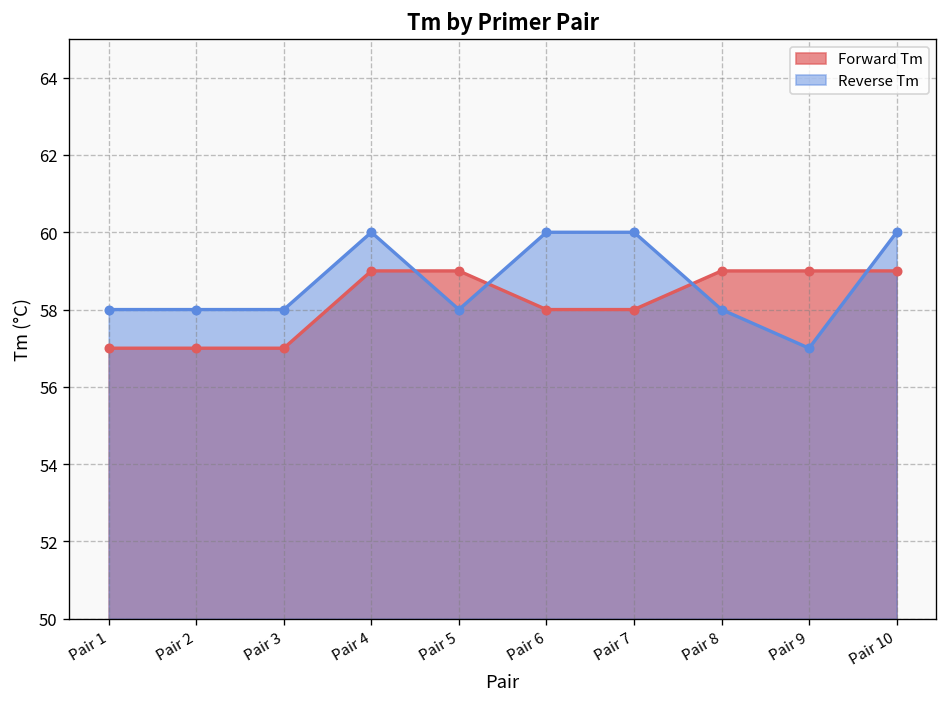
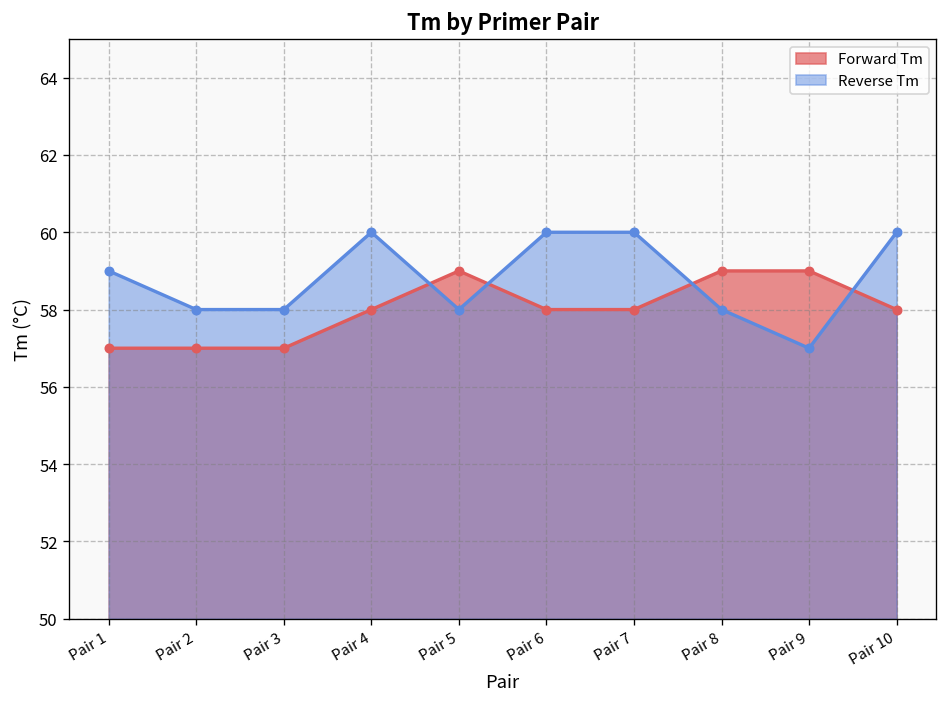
Reverse Tm, Pair 1: 58 -> 59
Forward Tm, Pair 4: 59 -> 58
Forward Tm, Pair 10: 59 -> 58
